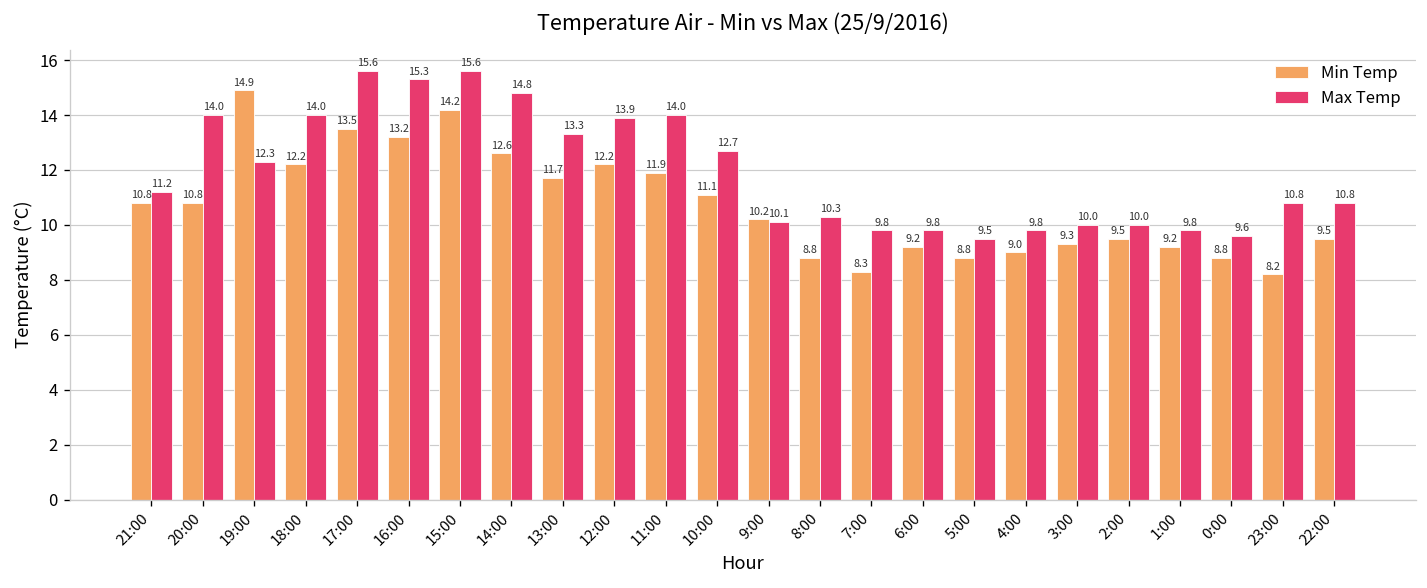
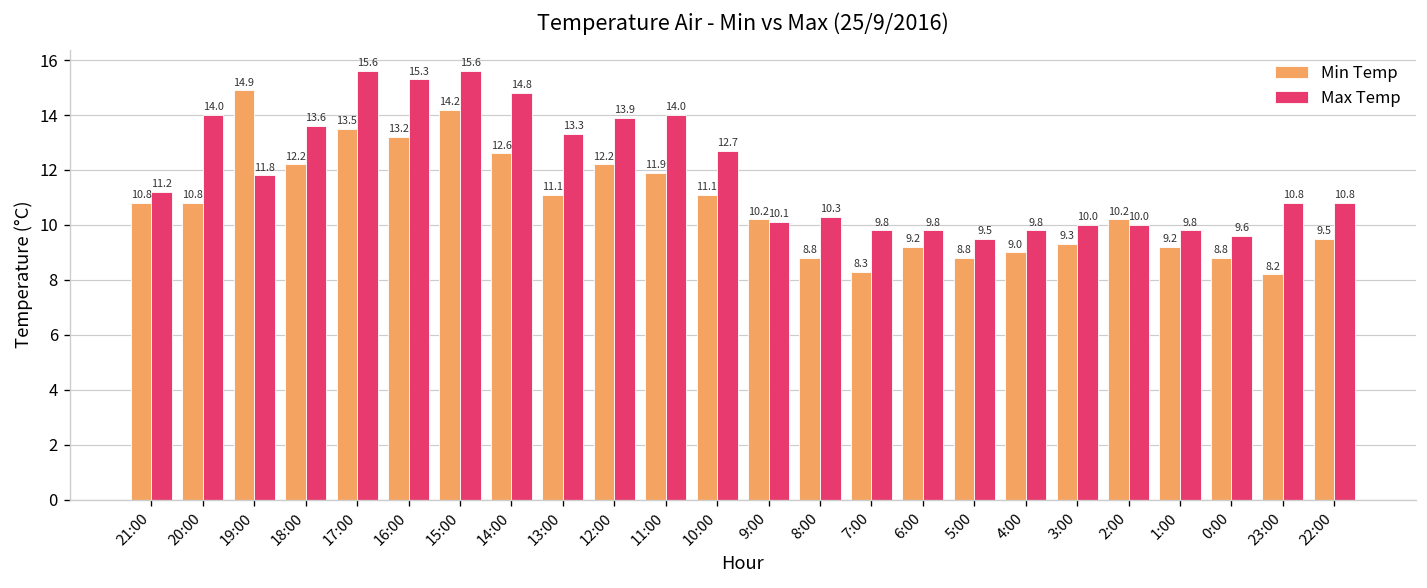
Max Temp, 19:00: 12.3 -> 11.8
Max Temp, 18:00: 14.0 -> 13.6
Min Temp, 13:00: 11.7 -> 11.1
Min Temp, 2:00: 9.5 -> 10.2
